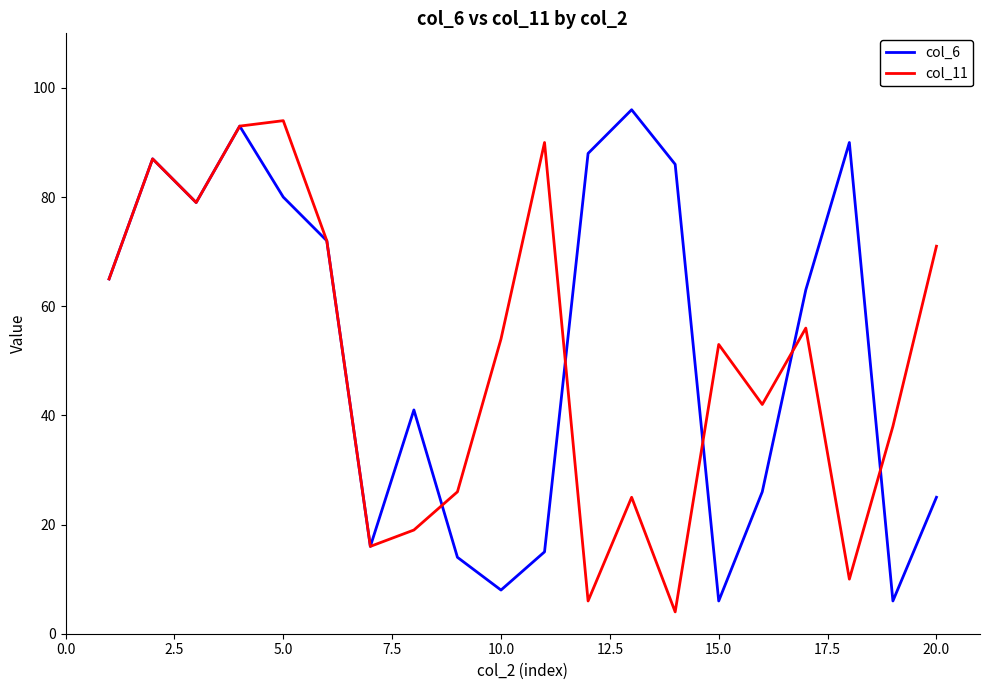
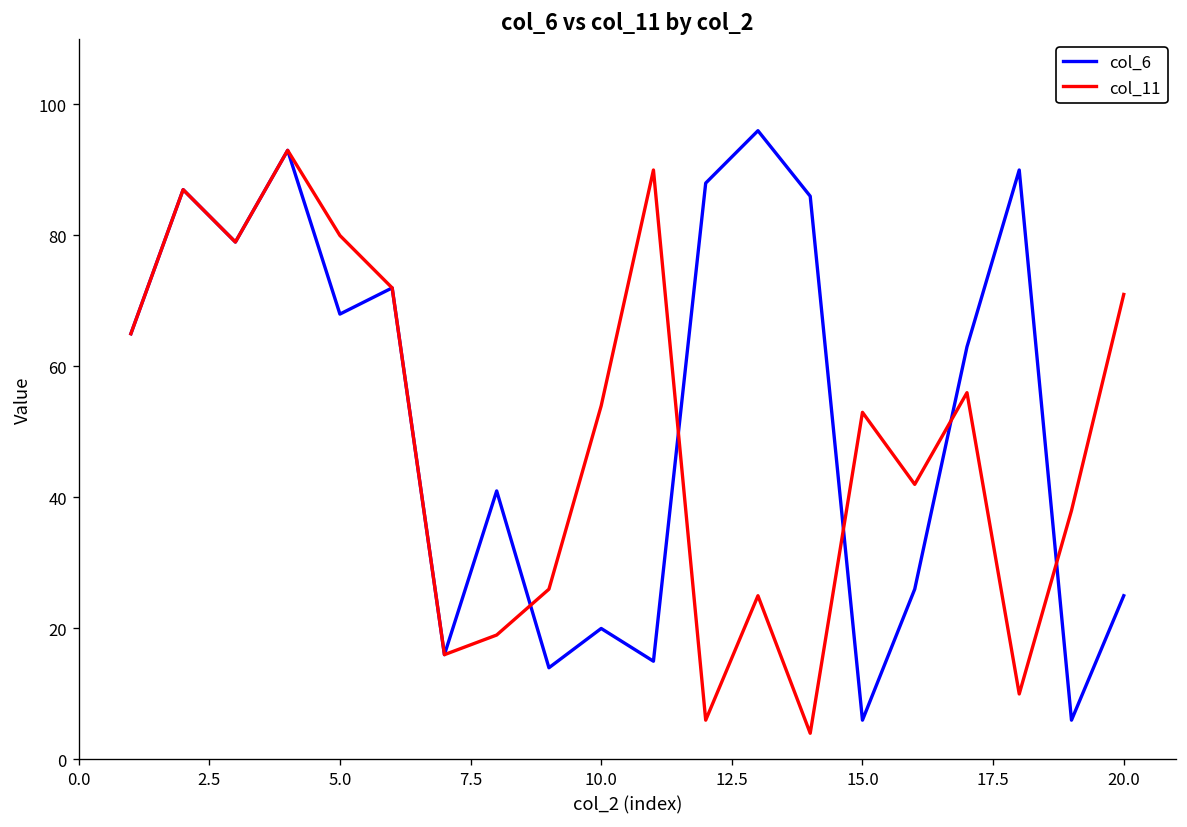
col_6, 5.0: 80 -> 68
col_11, 5.0: 94 -> 80
col_6, 10.0: 8 -> 20
